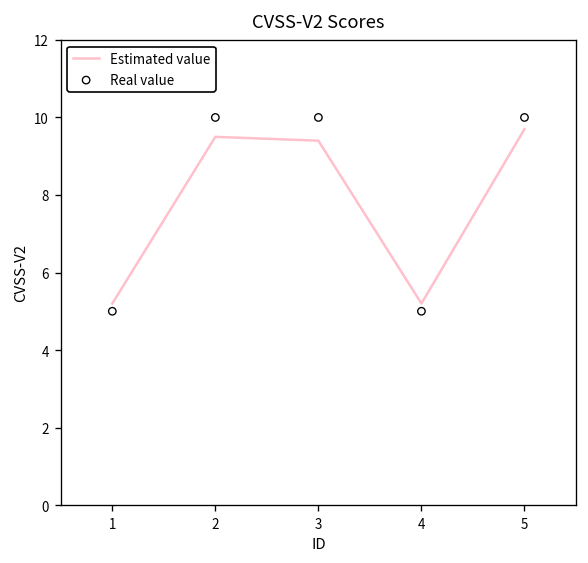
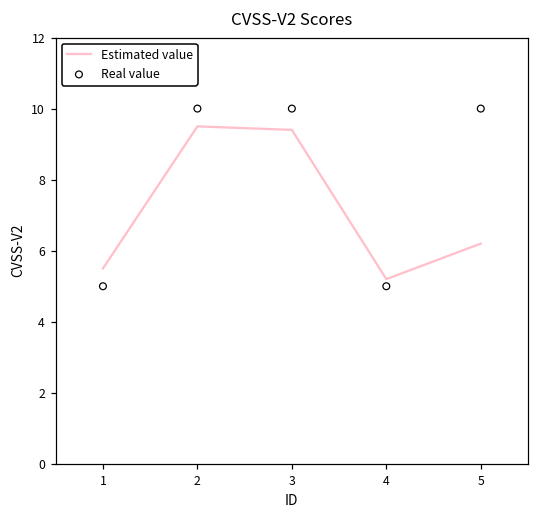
Estimated value, 1: 5.2 -> 5.5
Estimated value, 5: 9.7 -> 6.2
